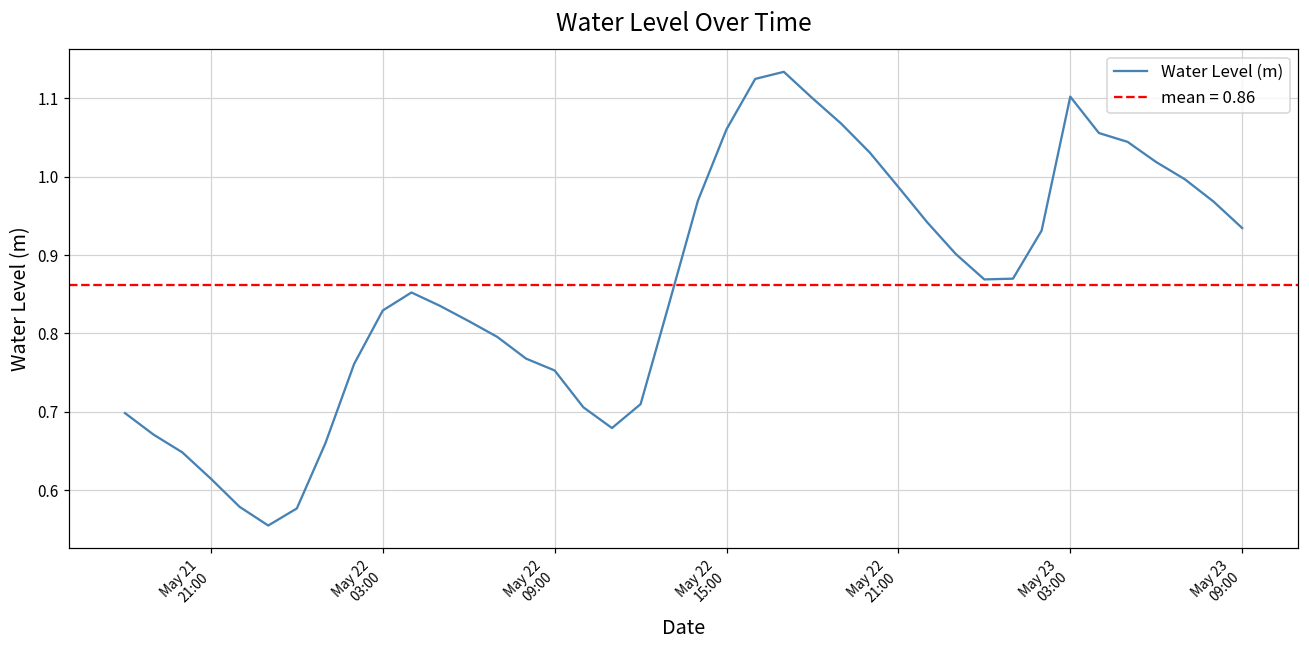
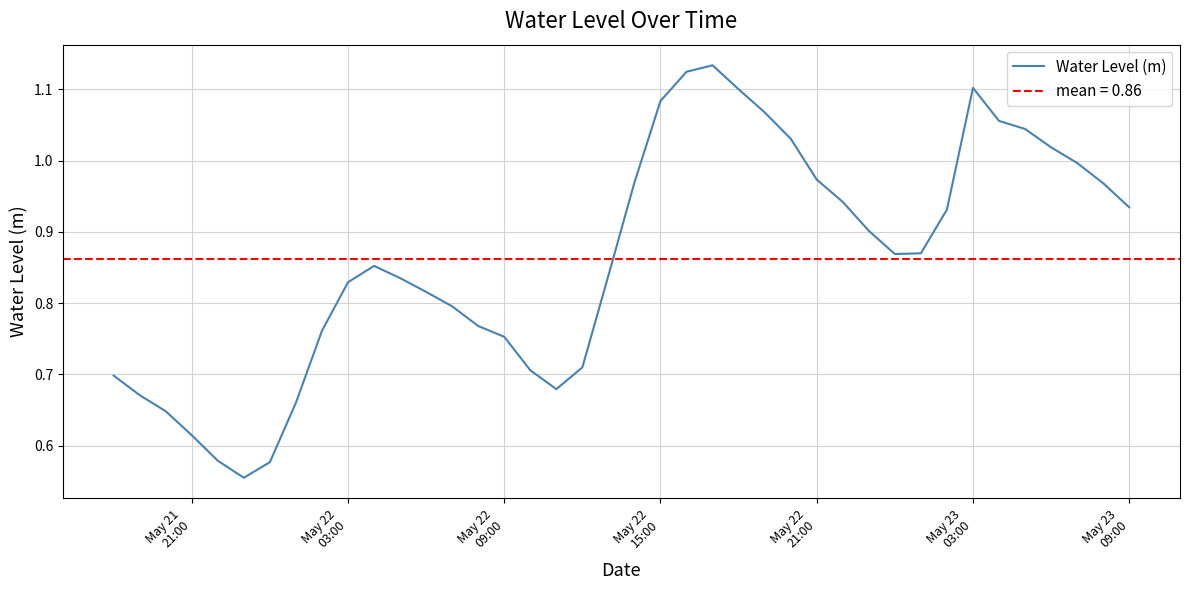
May 22 15:00: 1.06 -> 1.08
May 22 21:00: 0.99 -> 0.97
